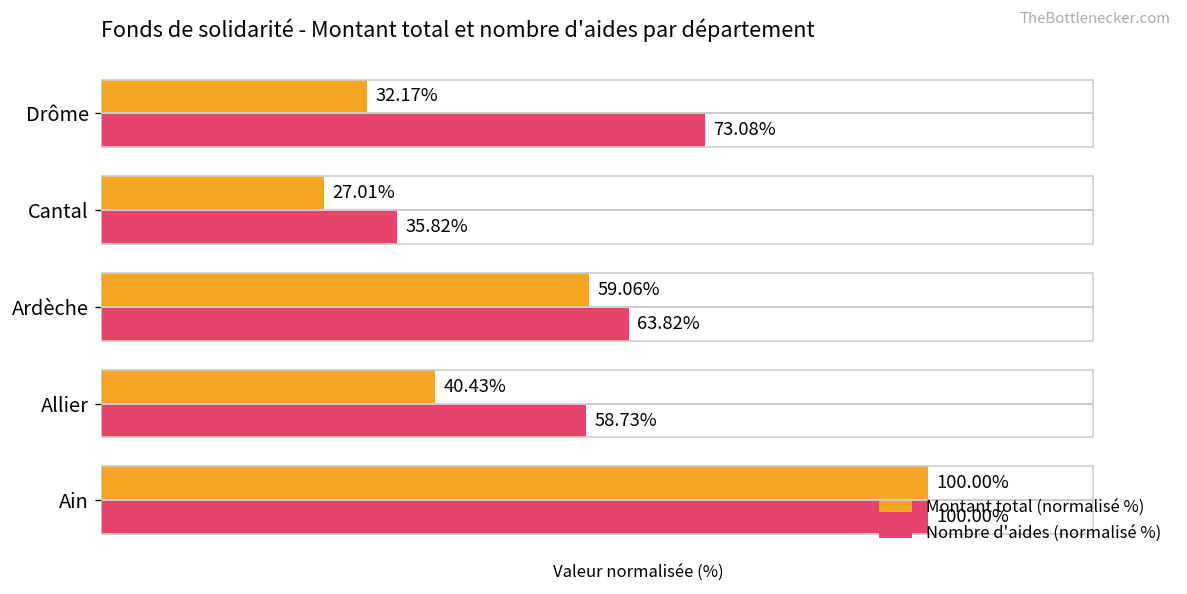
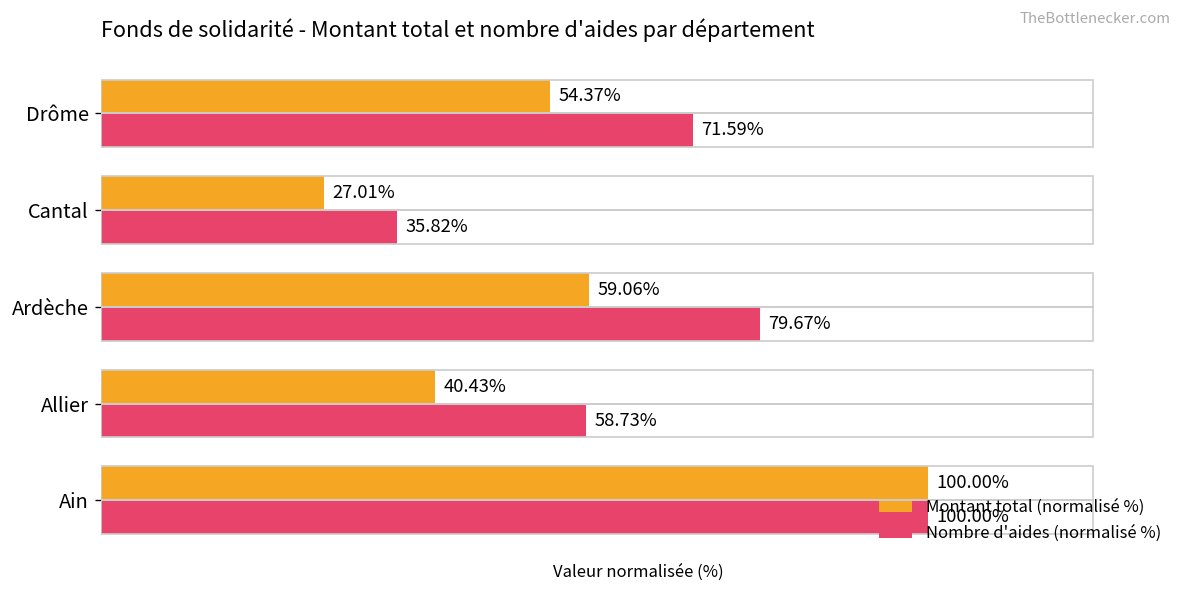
Montant total (normalisé %), Drôme: 32.17% -> 54.37%
Nombre d'aides (normalisé %), Drôme: 73.08% -> 71.59%
Nombre d'aides (normalisé %), Ardèche: 63.82% -> 79.67%
